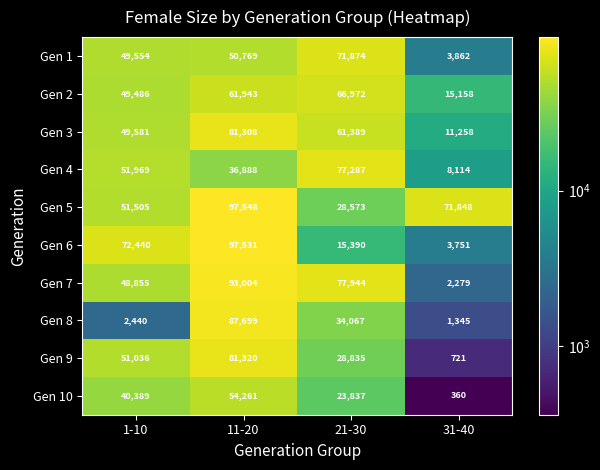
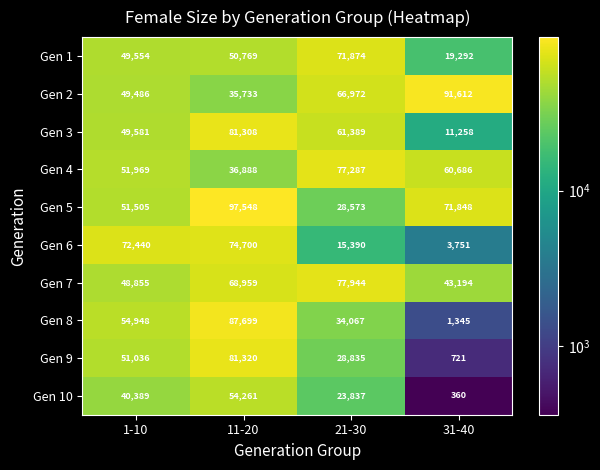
Gen 1, 31-40: 3,862 -> 19,292
Gen 2, 11-20: 61,943 -> 35,733
Gen 2, 31-40: 15,158 -> 91,612
Gen 4, 31-40: 8,114 -> 60,686
Gen 6, 11-20: 97,531 -> 74,700
Gen 7, 11-20: 93,004 -> 68,959
Gen 7, 31-40: 2,279 -> 43,194
Gen 8, 1-10: 2,440 -> 54,948
